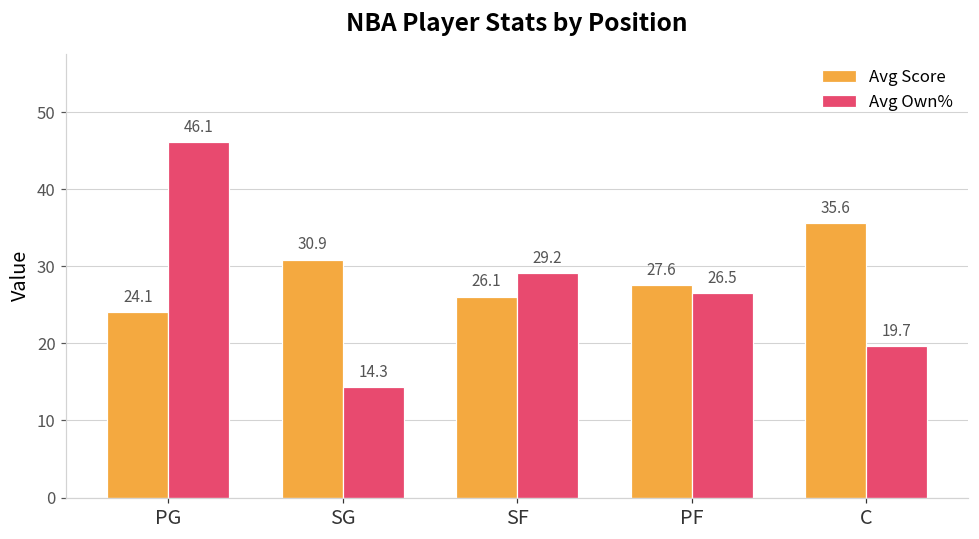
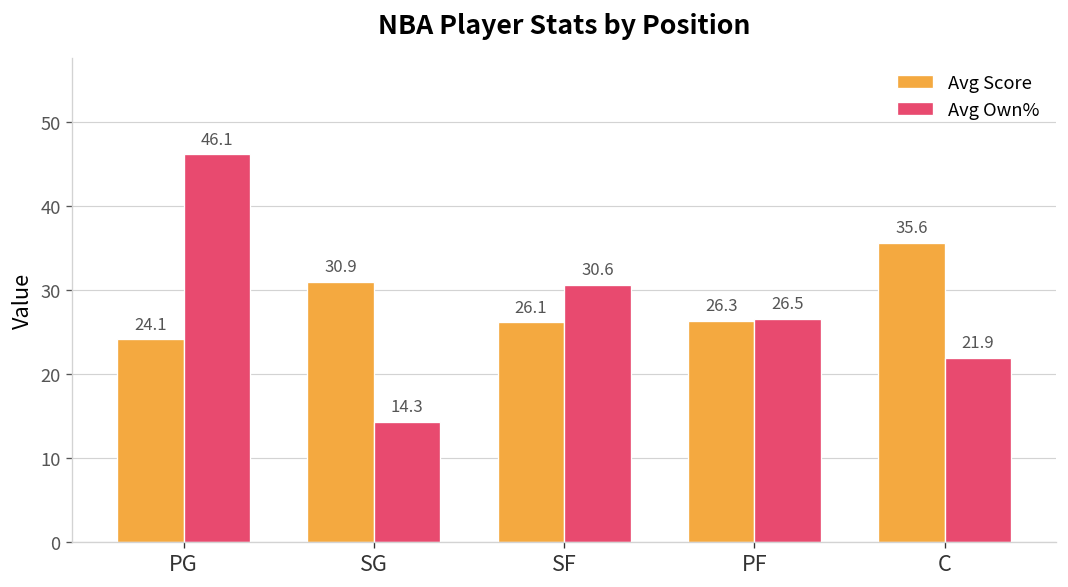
Avg Own%, SF: 29.2 -> 30.6
Avg Score, PF: 27.6 -> 26.3
Avg Own%, C: 19.7 -> 21.9
